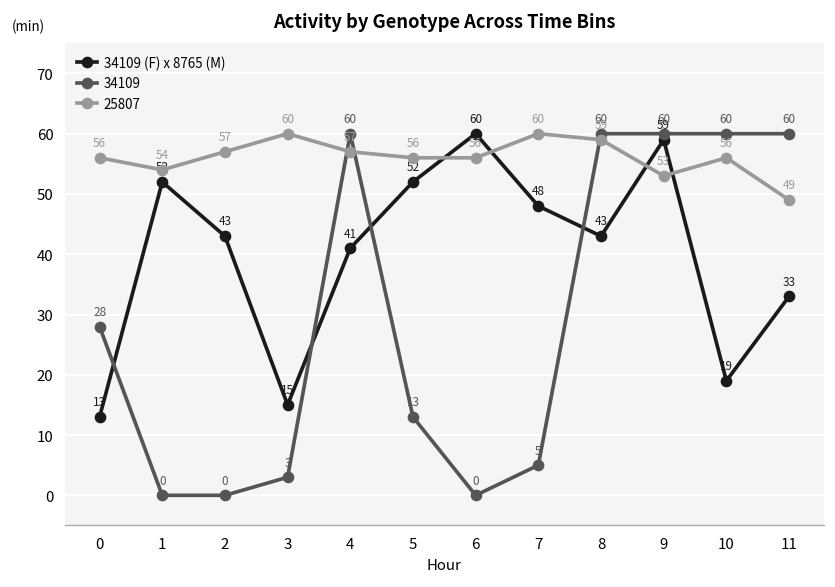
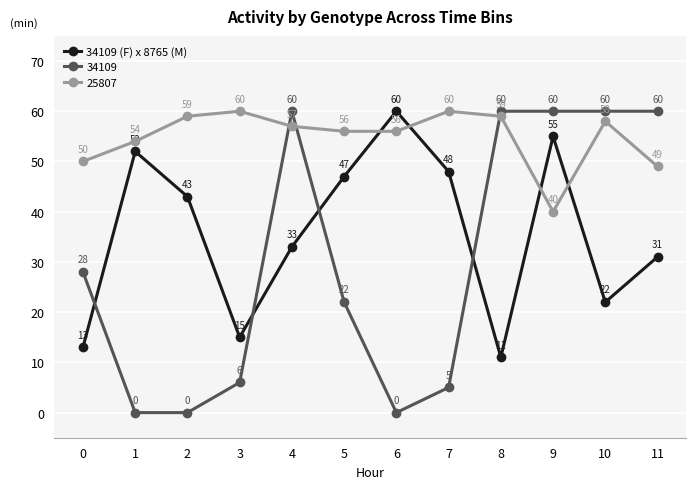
25807, 0: 56 -> 50
25807, 2: 57 -> 59
34109, 3: 3 -> 6
34109 (F) x 8765 (M), 4: 41 -> 33
34109 (F) x 8765 (M), 5: 52 -> 47
34109, 5: 13 -> 22
34109 (F) x 8765 (M), 8: 43 -> 11
34109 (F) x 8765 (M), 9: 59 -> 55
25807, 9: 53 -> 40
34109 (F) x 8765 (M), 10: 19 -> 22
25807, 10: 56 -> 58
34109 (F) x 8765 (M), 11: 33 -> 31
